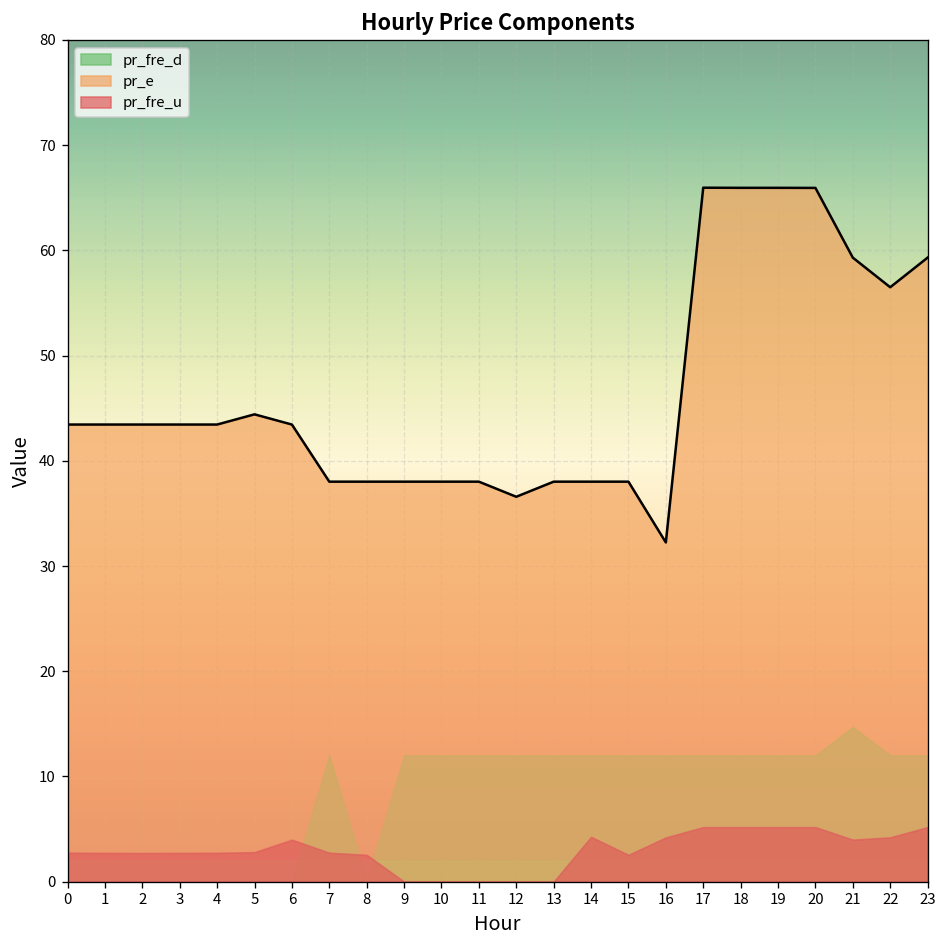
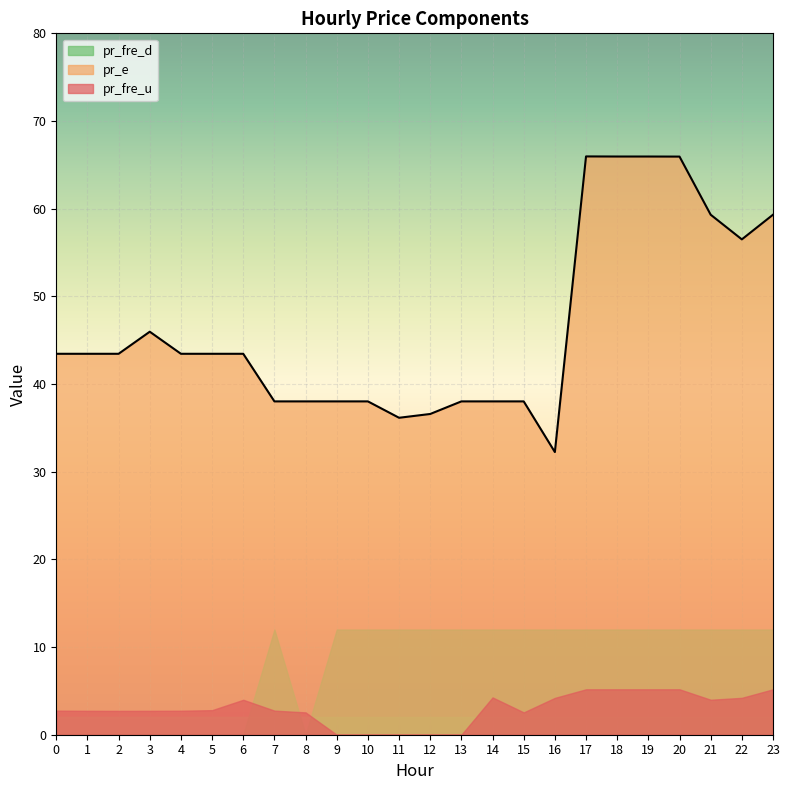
pr_e, 3: 43 -> 46
pr_e, 5: 44 -> 43
pr_e, 11: 38 -> 36
pr_fre_d, 21: 15 -> 12
